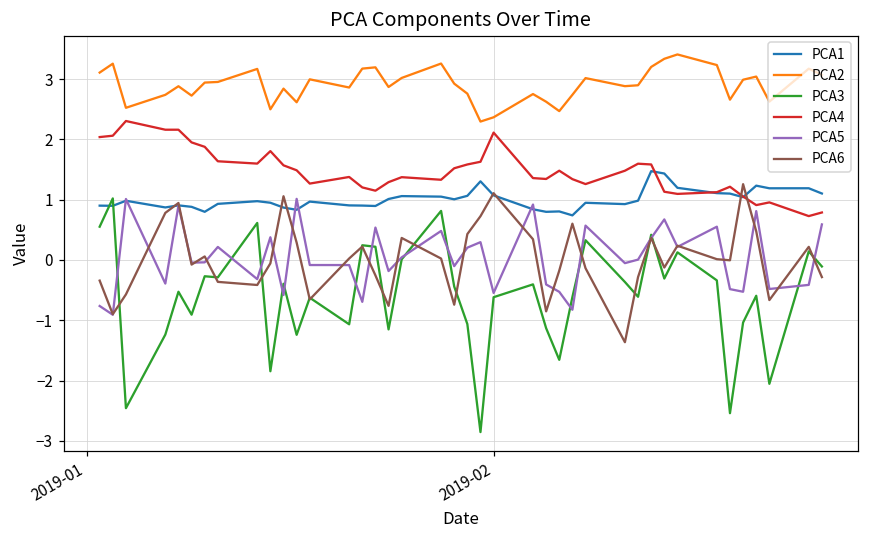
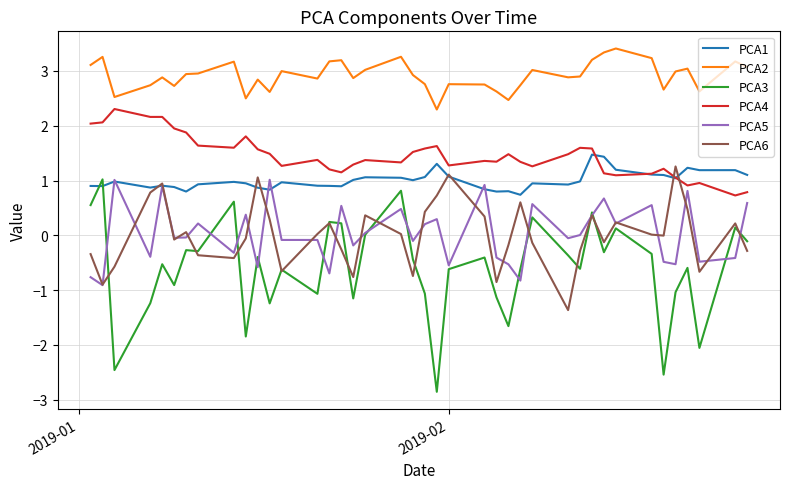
PCA2, 2019-02: 2.4 -> 2.8
PCA4, 2019-02: 2.1 -> 1.3
